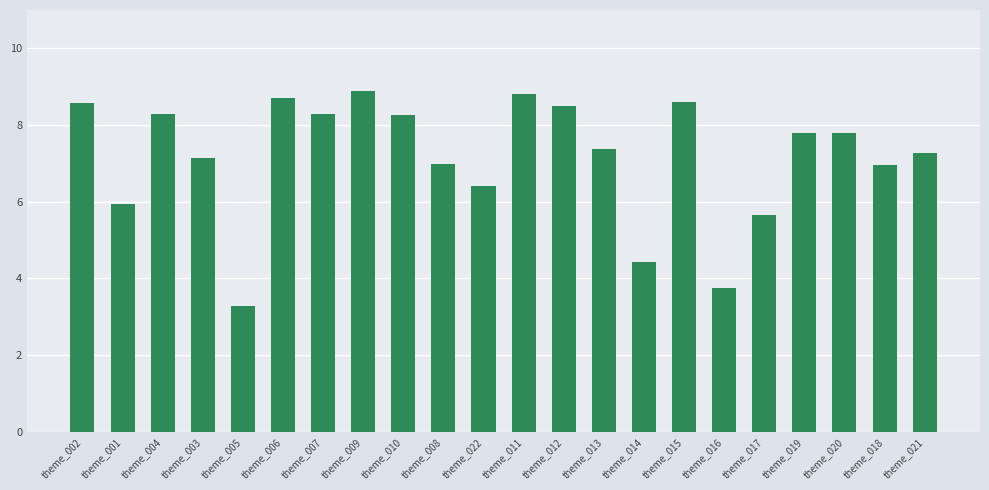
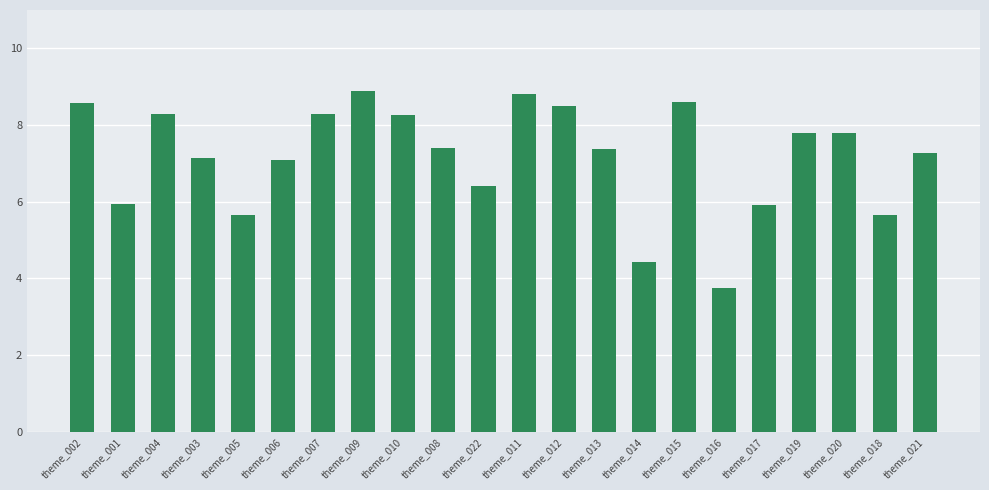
theme_005: 3.3 -> 5.7
theme_006: 8.7 -> 7.1
theme_008: 7.0 -> 7.4
theme_017: 5.7 -> 5.9
theme_018: 7.0 -> 5.7
